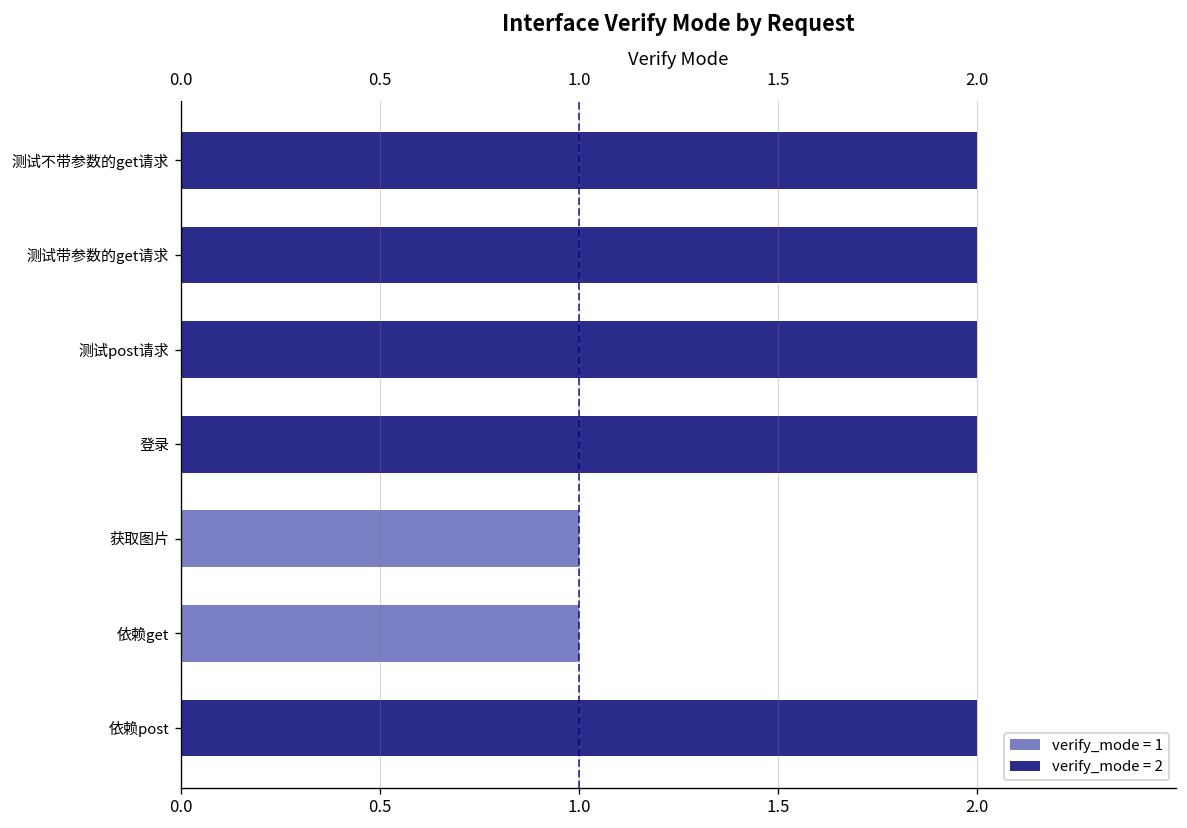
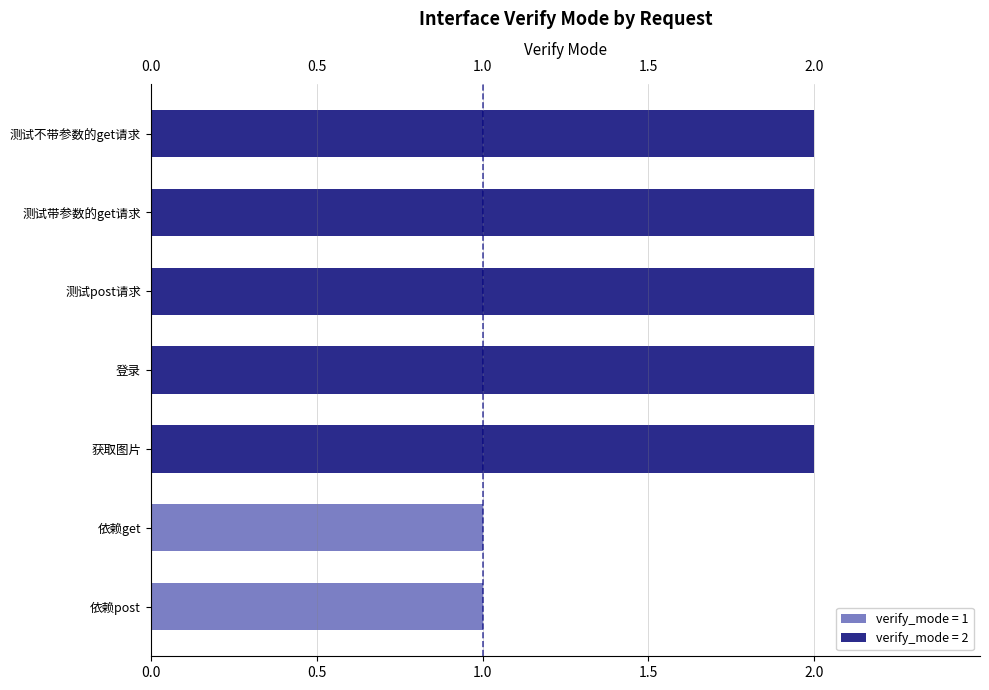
获取图片: 1 -> 2
依赖post: 2 -> 1
